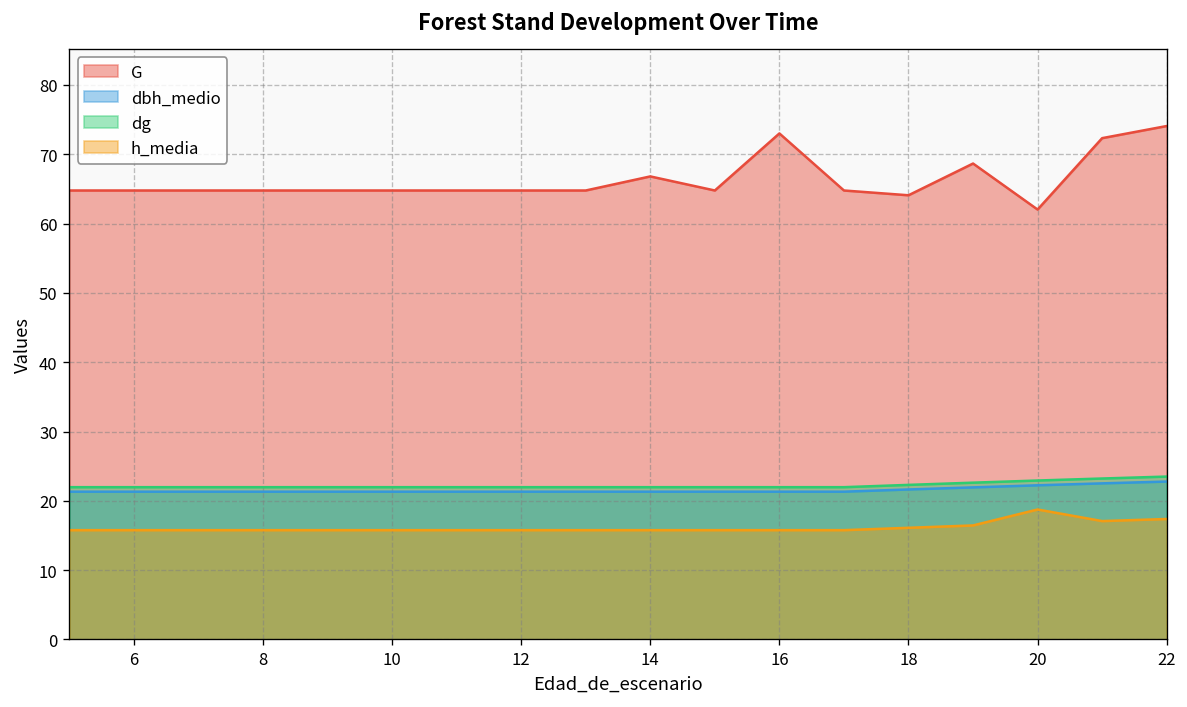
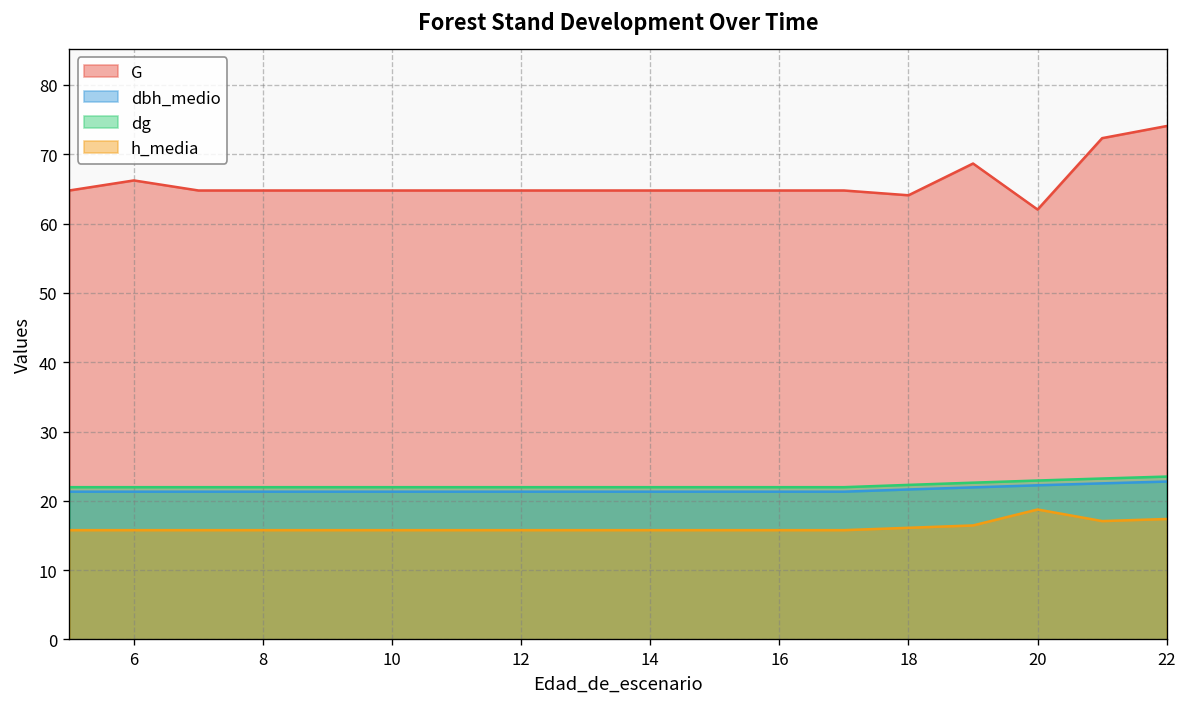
G, 6: 65 -> 66
G, 14: 67 -> 65
G, 16: 73 -> 65
